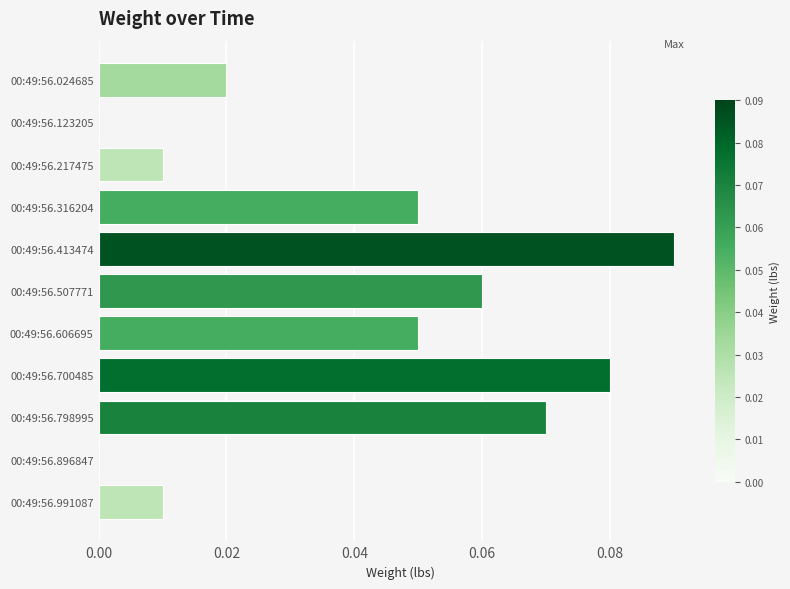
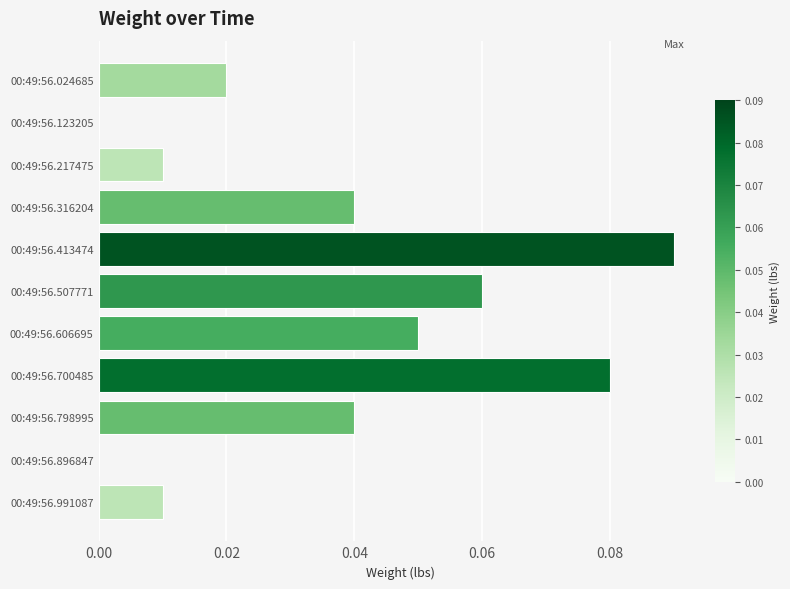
00:49:56.316204: 0.05 -> 0.04
00:49:56.798995: 0.07 -> 0.04
